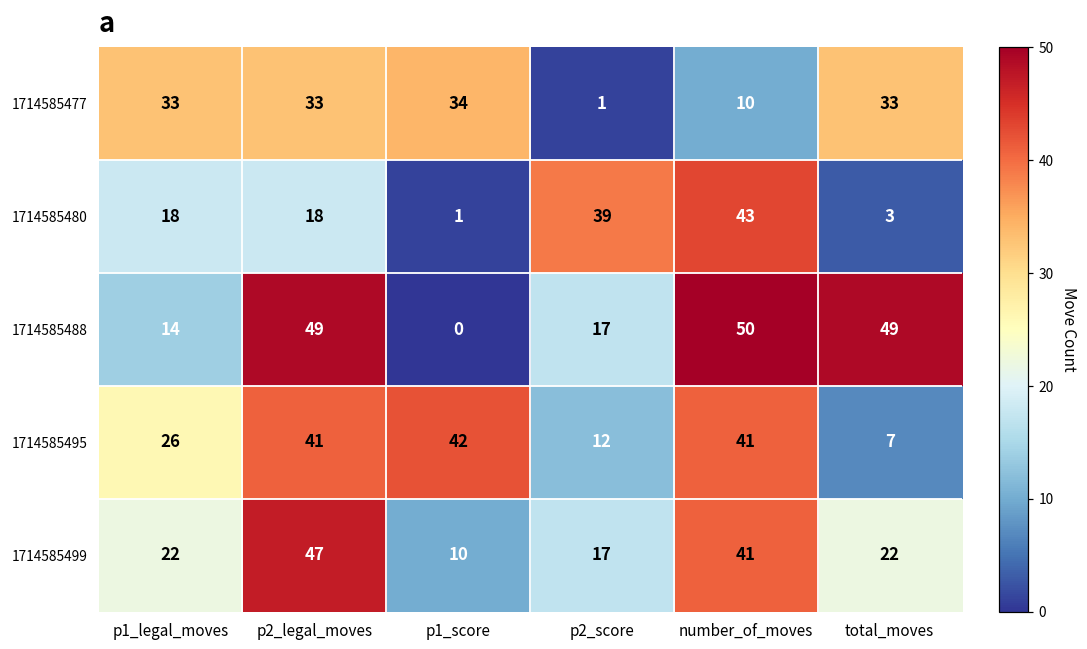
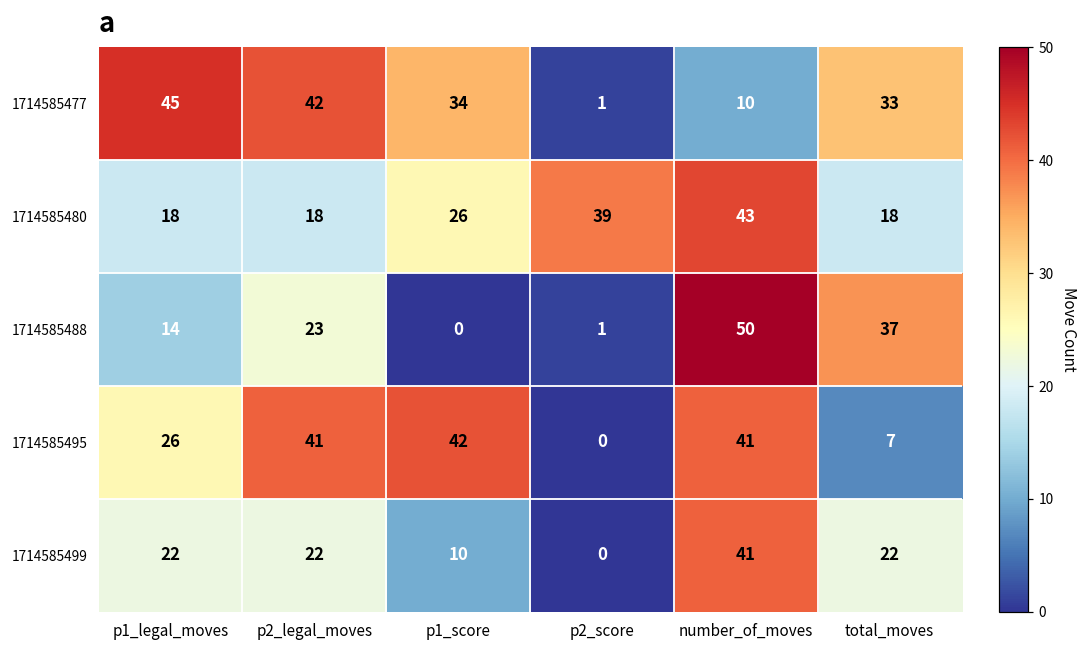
1714585477, p1_legal_moves: 33 -> 45
1714585477, p2_legal_moves: 33 -> 42
1714585480, p1_score: 1 -> 26
1714585480, total_moves: 3 -> 18
1714585488, p2_legal_moves: 49 -> 23
1714585488, p2_score: 17 -> 1
1714585488, total_moves: 49 -> 37
1714585495, p2_score: 12 -> 0
1714585499, p2_legal_moves: 47 -> 22
1714585499, p2_score: 17 -> 0
